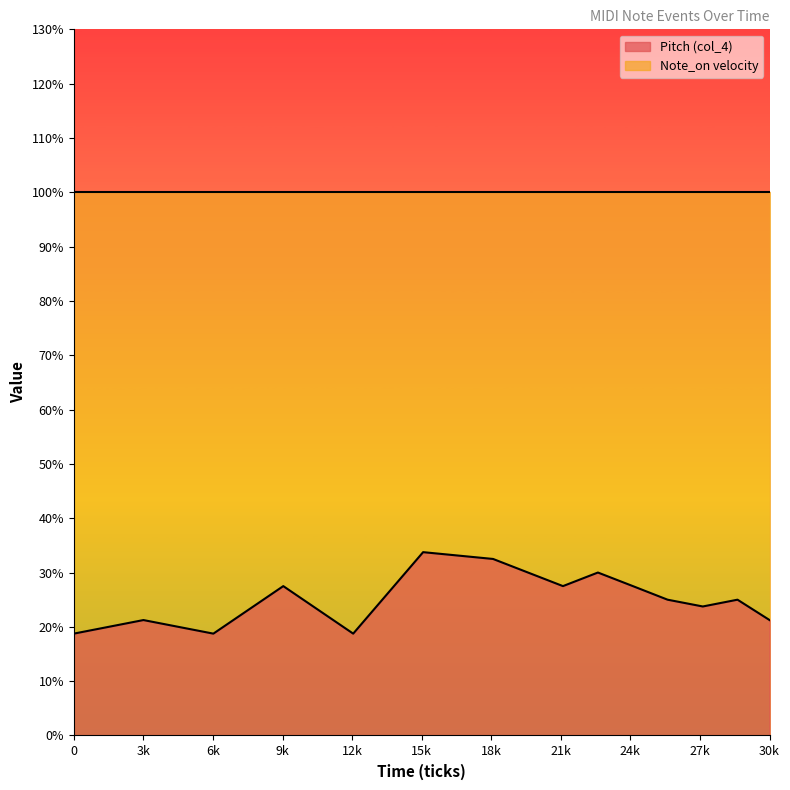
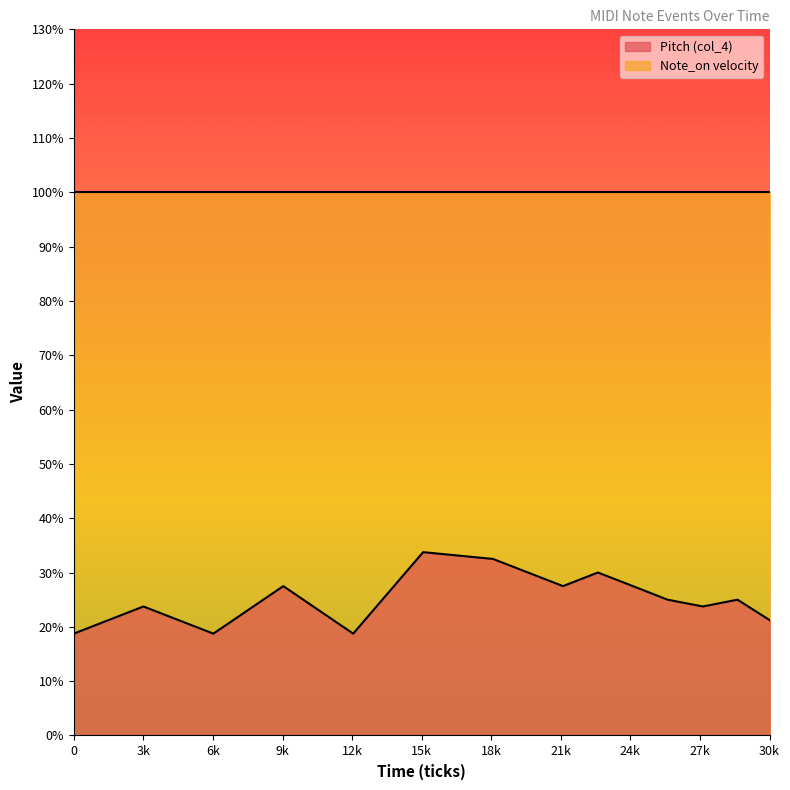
Pitch (col_4), 3k: 21% -> 24%
